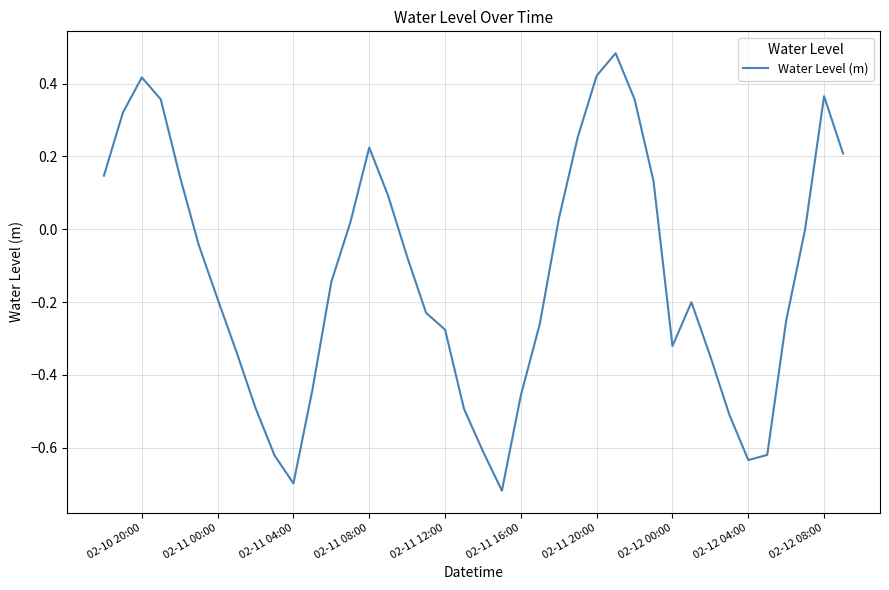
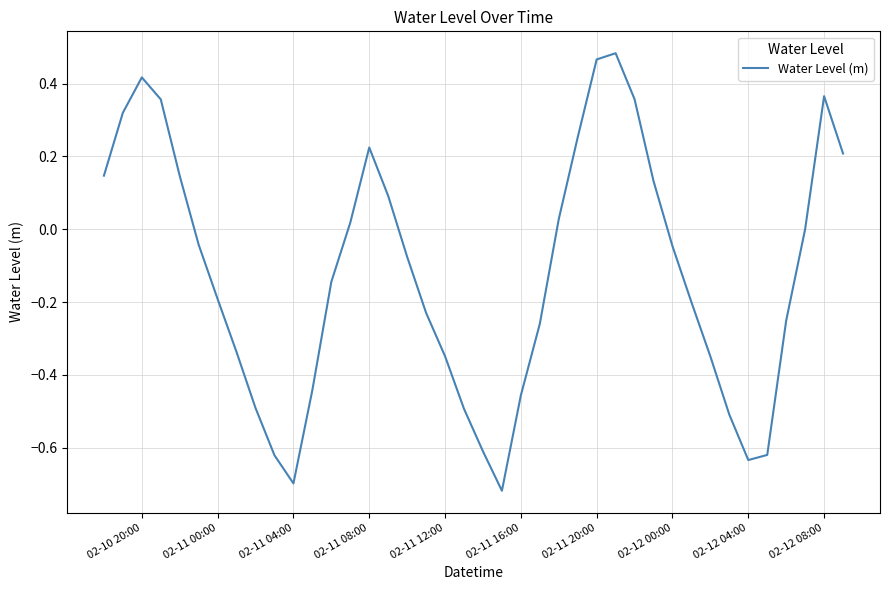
02-11 12:00: -0.28 -> -0.35
02-11 20:00: 0.42 -> 0.47
02-12 00:00: -0.32 -> -0.05
